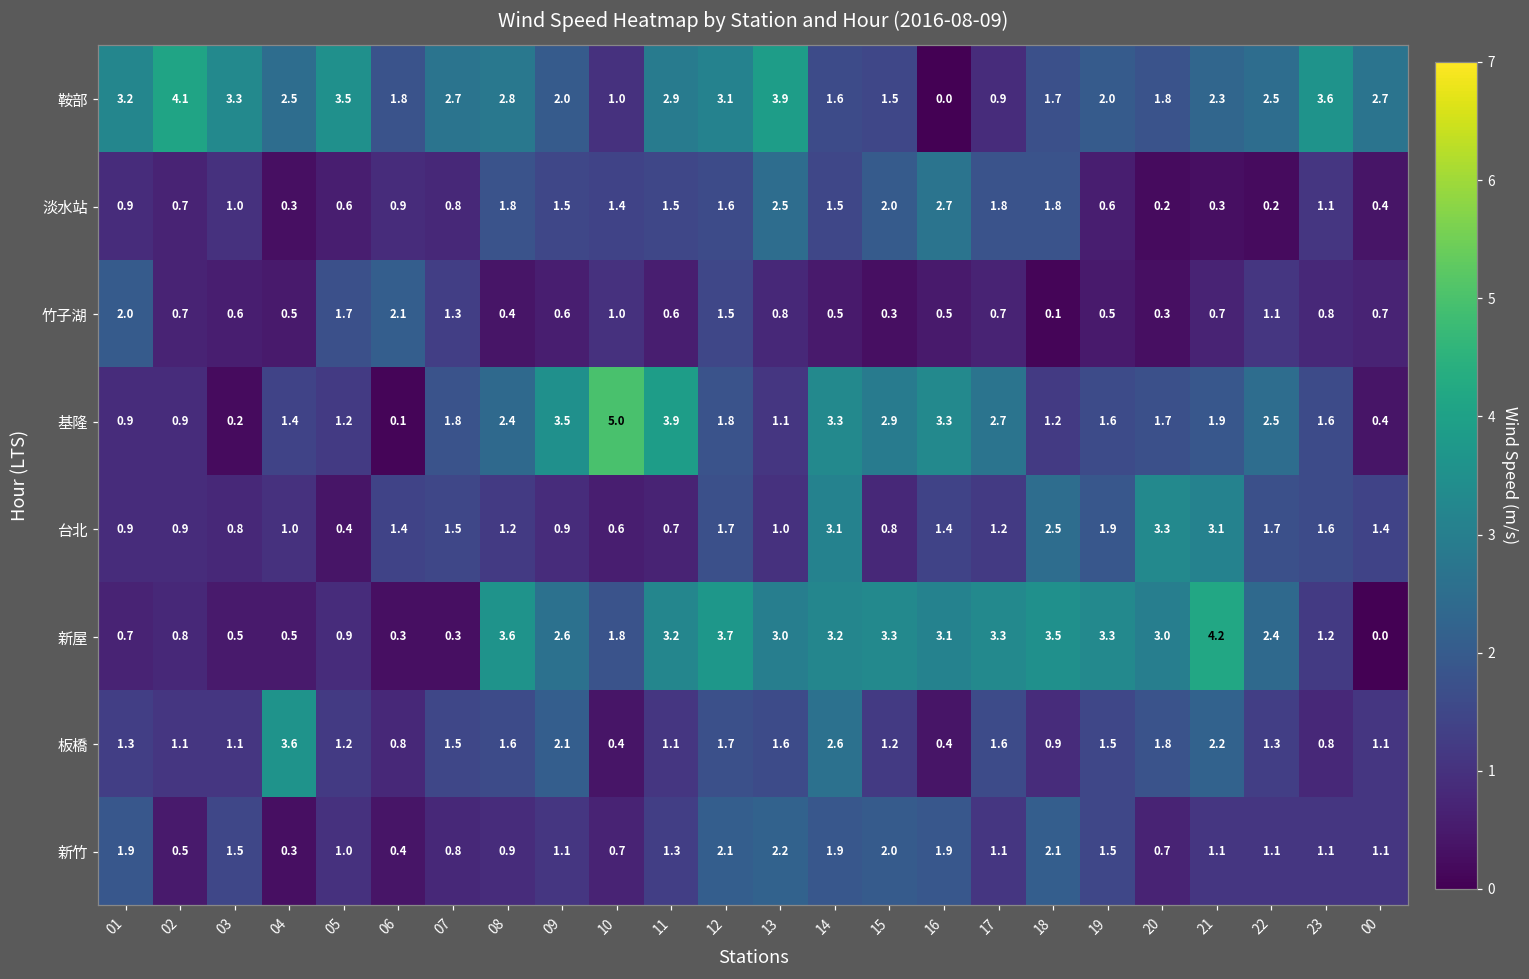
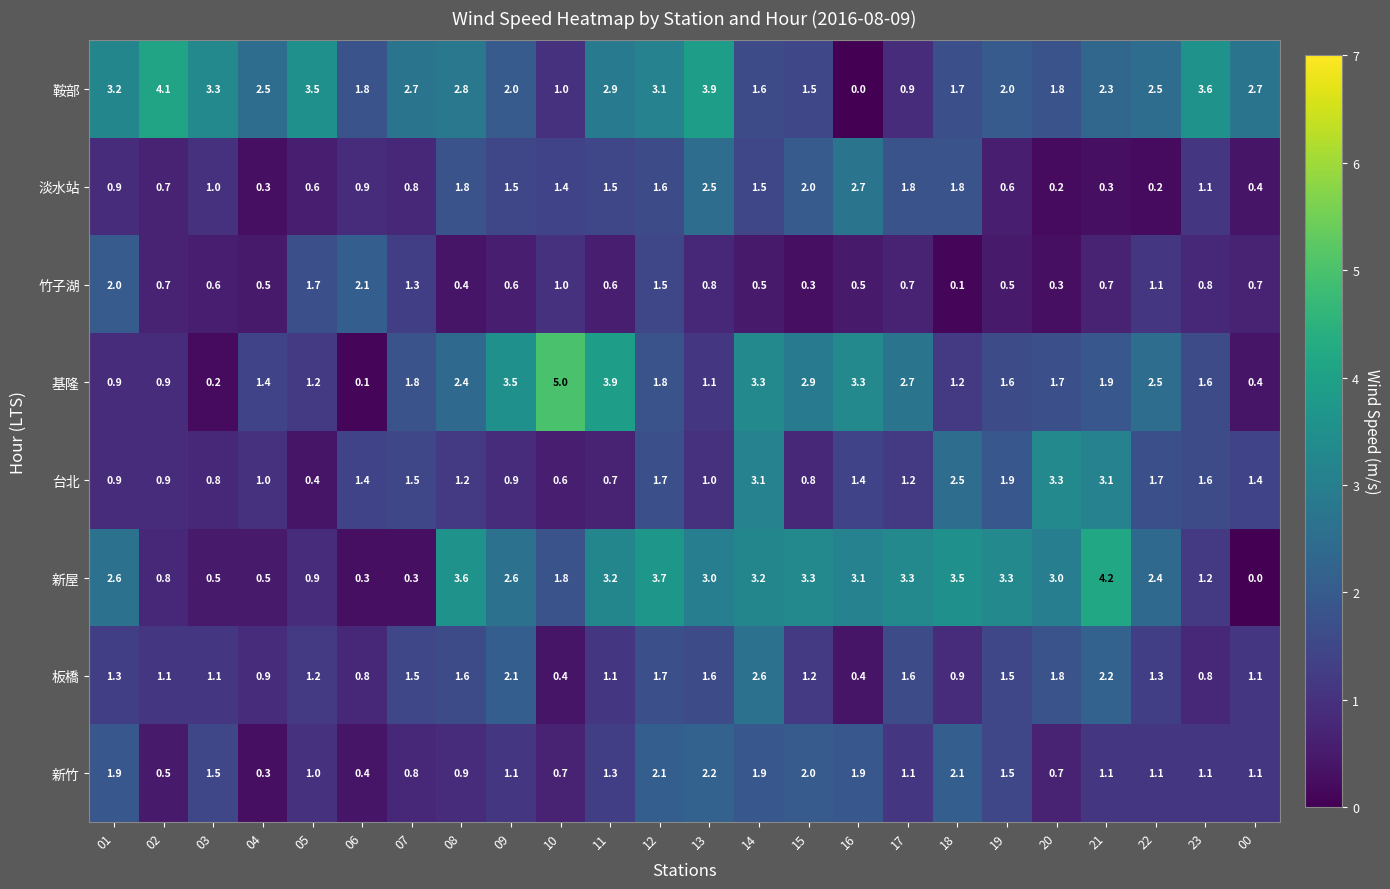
新屋, 01: 0.7 -> 2.6
板橋, 04: 3.6 -> 0.9
